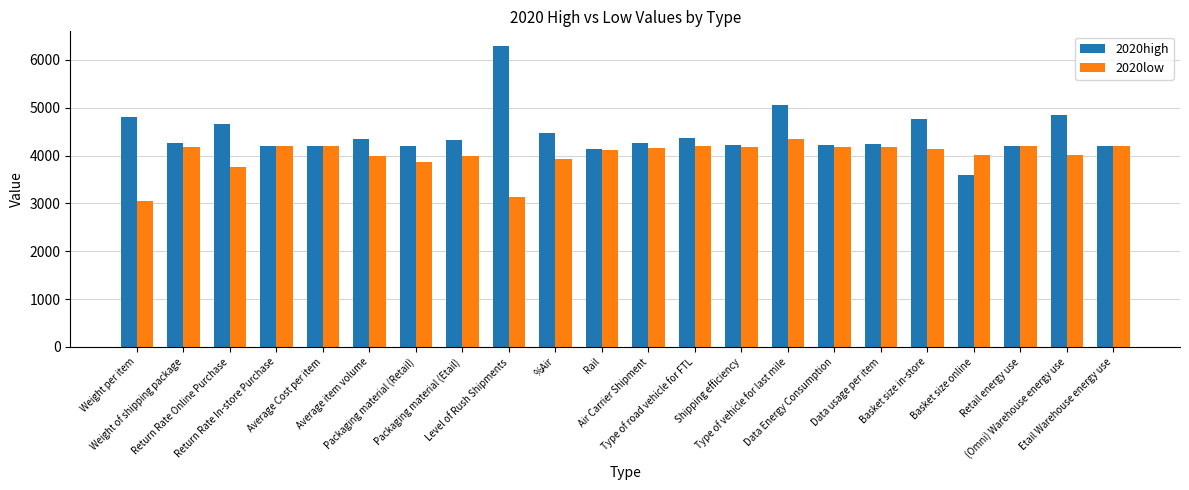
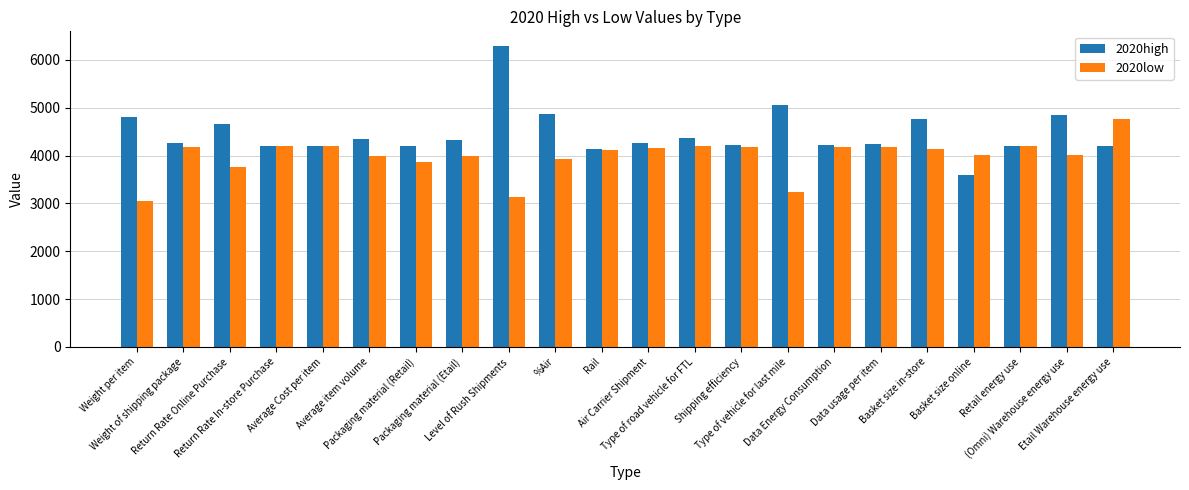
2020high, %Air: 4500 -> 4900
2020low, Type of vehicle for last mile: 4300 -> 3200
2020low, Etail Warehouse energy use: 4200 -> 4800
